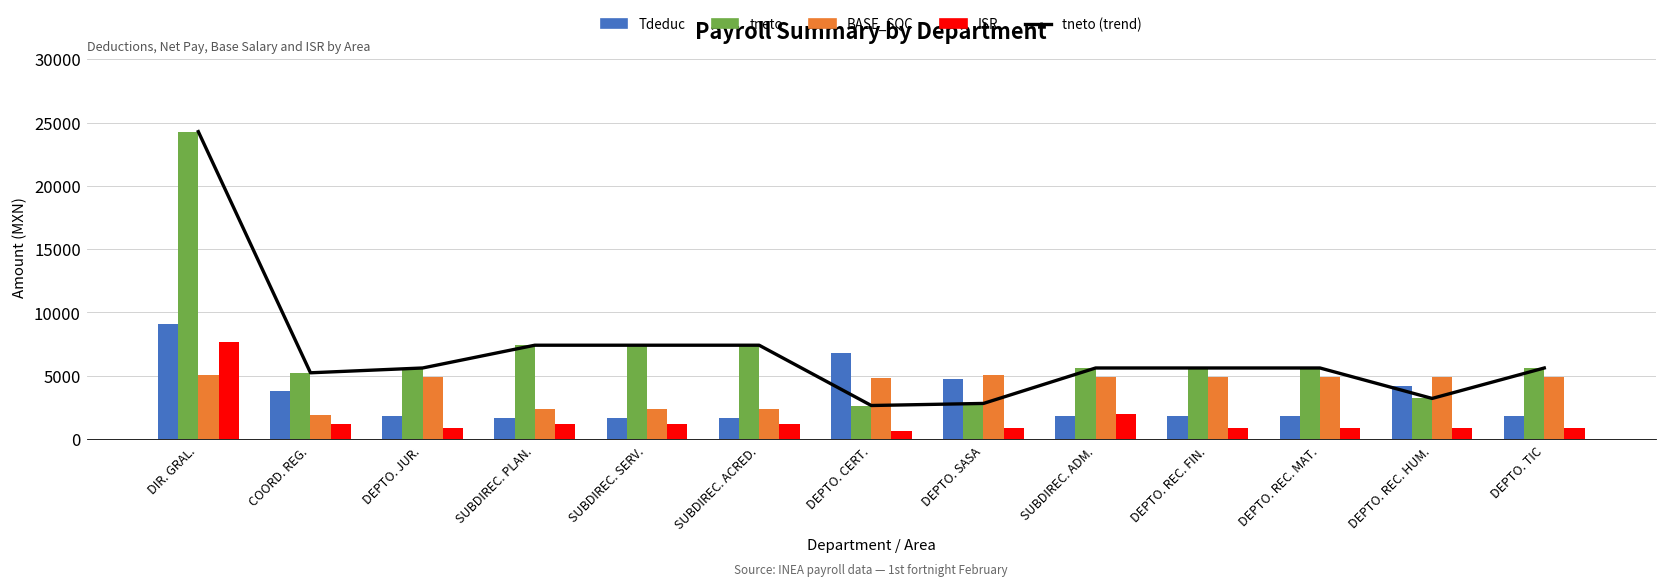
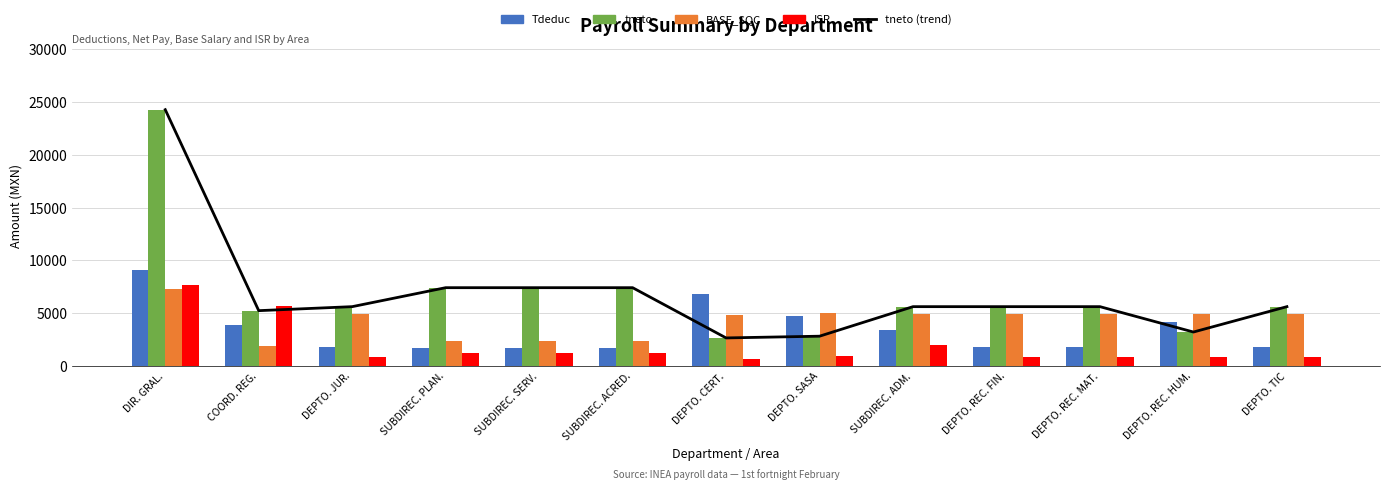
BASE_SQC, DIR. GRAL.: 5100 -> 7300
ISR, COORD. REG.: 1200 -> 5700
Tdeduc, SUBDIREC. ADM.: 1800 -> 3400
